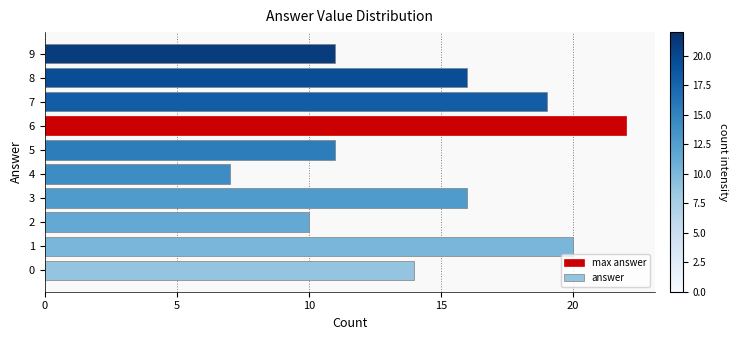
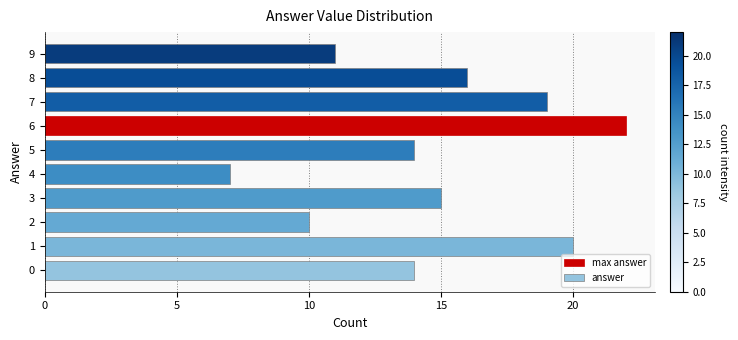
5: 11 -> 14
3: 16 -> 15
